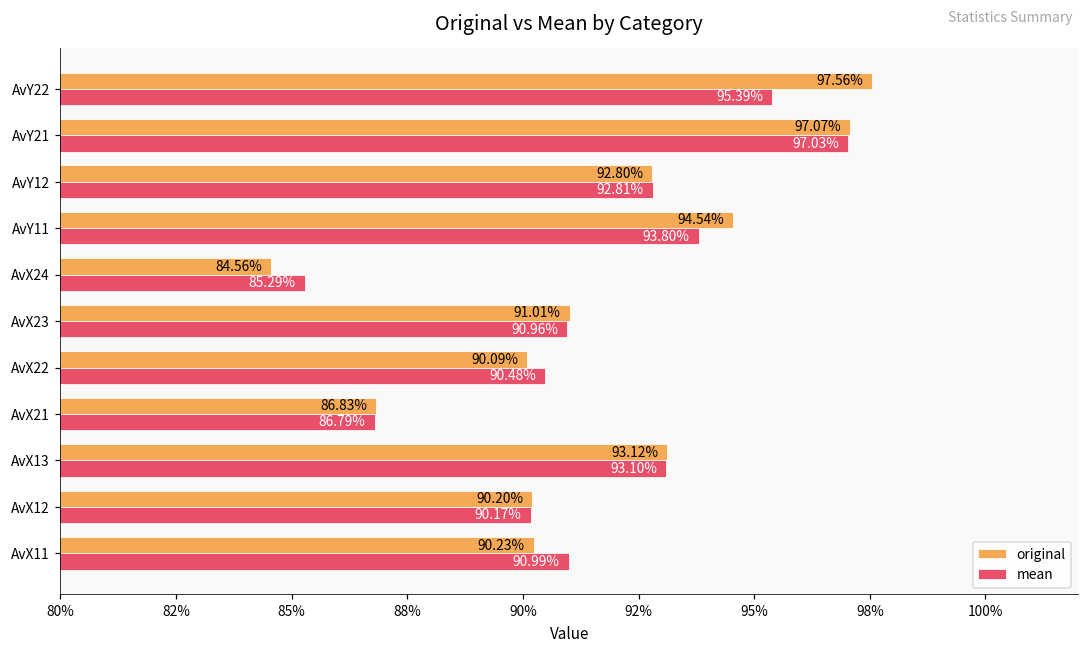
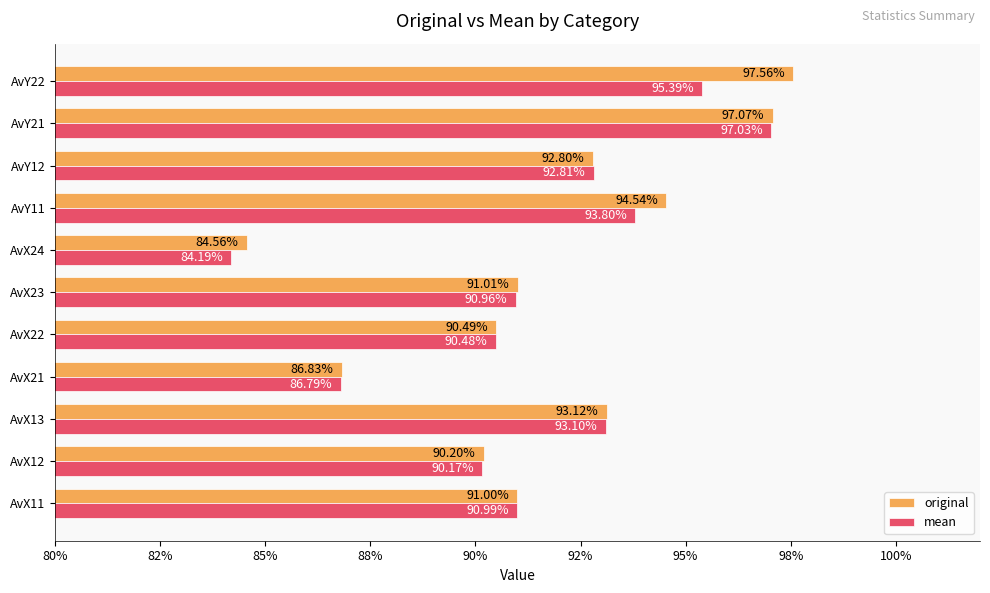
mean, AvX24: 85.29% -> 84.19%
original, AvX22: 90.09% -> 90.49%
original, AvX11: 90.23% -> 91.00%
